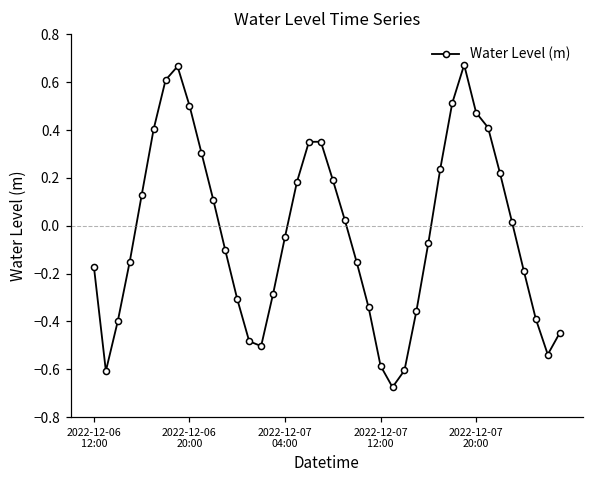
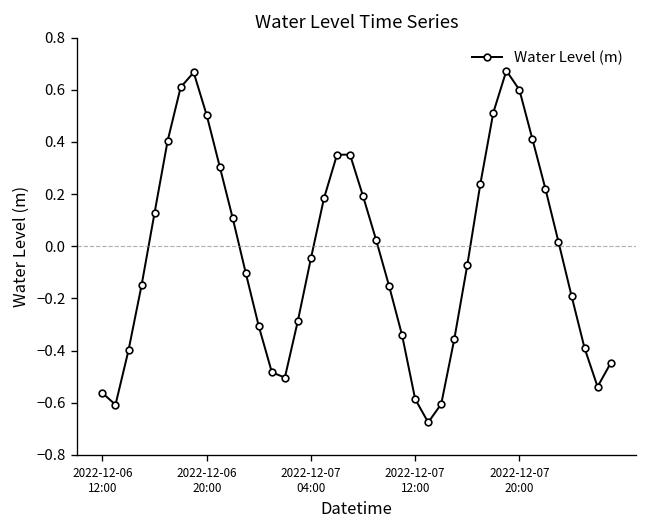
2022-12-06 12:00: -0.17 -> -0.56
2022-12-07 20:00: 0.47 -> 0.60
